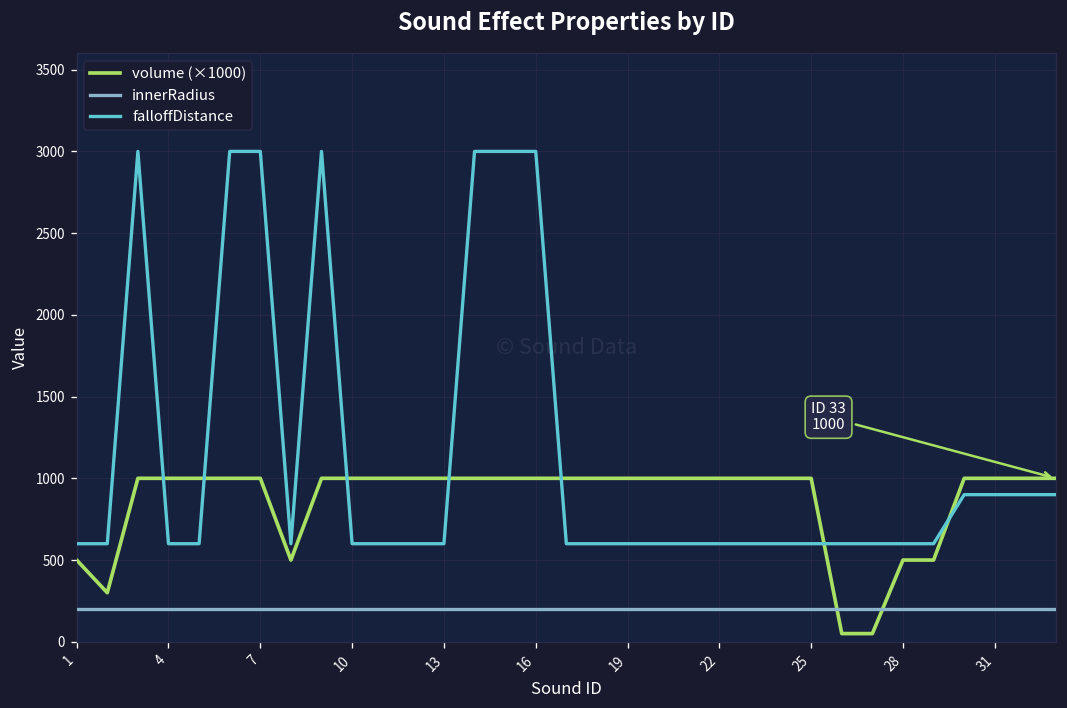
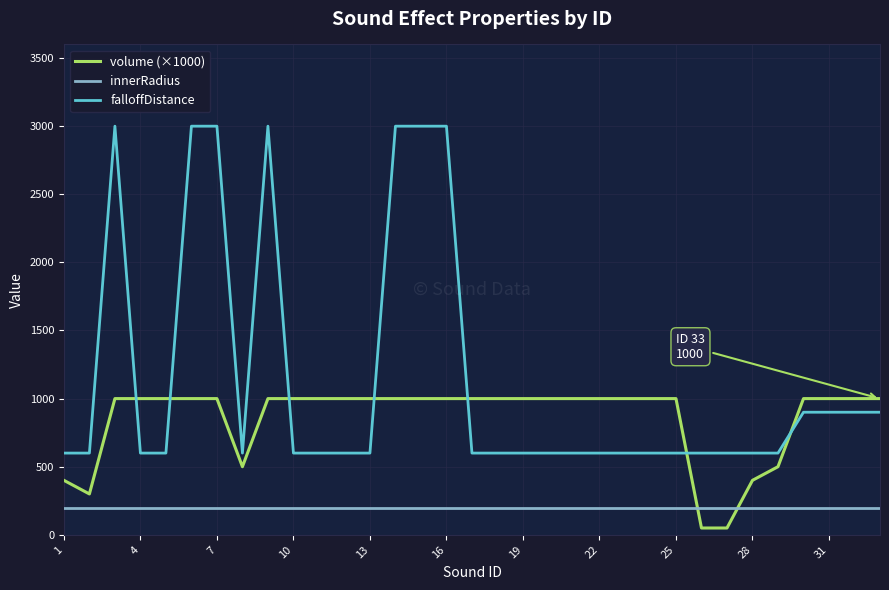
volume (×1000), 1: 500 -> 400
volume (×1000), 28: 500 -> 400
